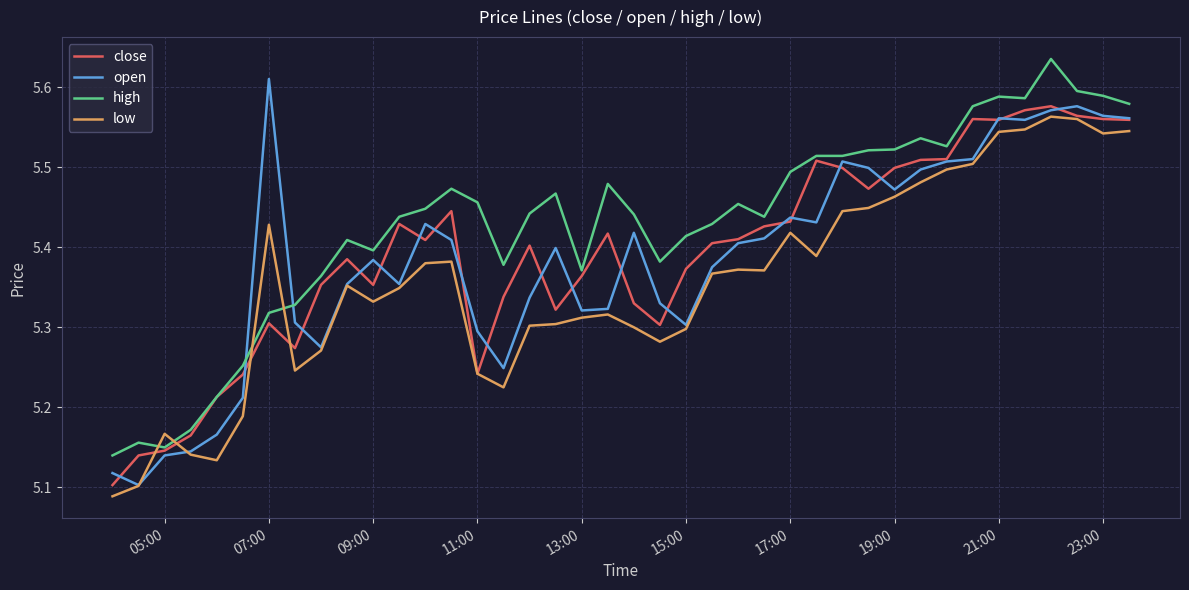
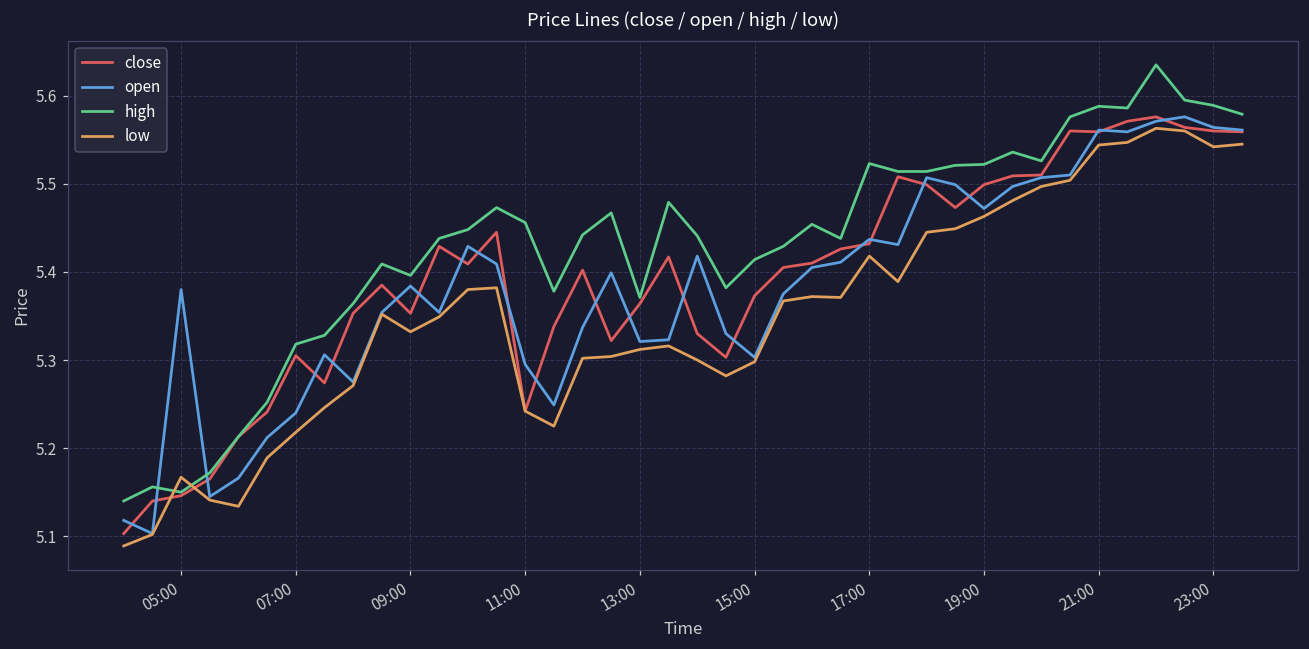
open, 05:00: 5.14 -> 5.38
open, 07:00: 5.61 -> 5.24
low, 07:00: 5.43 -> 5.22
high, 17:00: 5.49 -> 5.52
